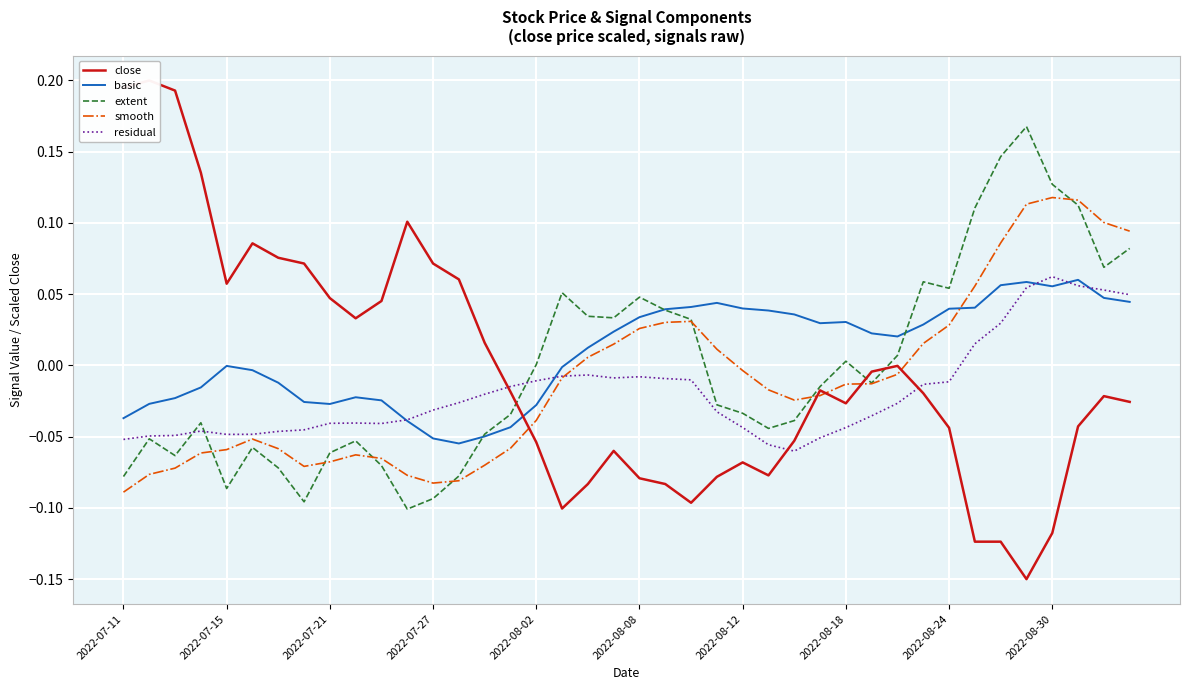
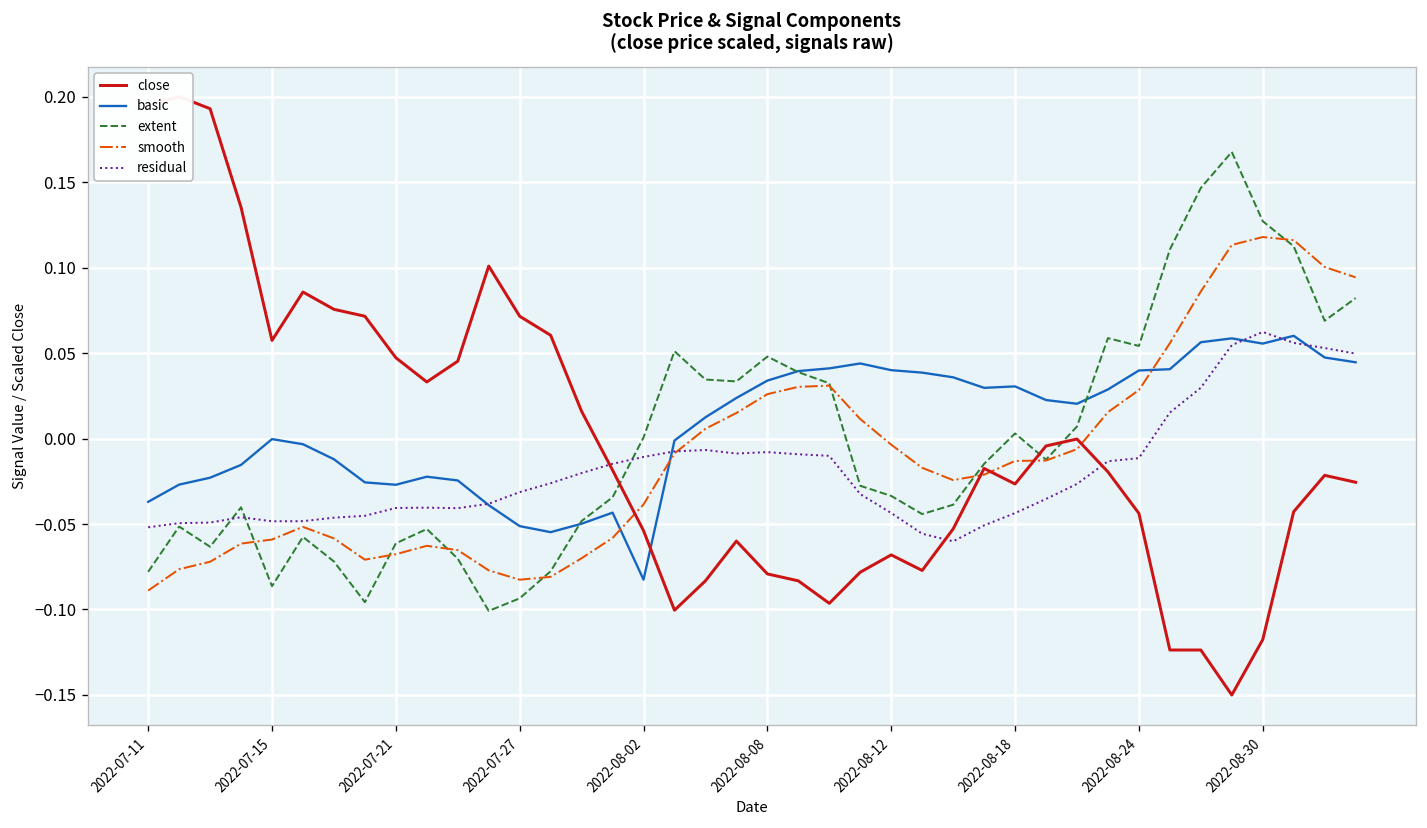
basic, 2022-08-02: -0.028 -> -0.083
